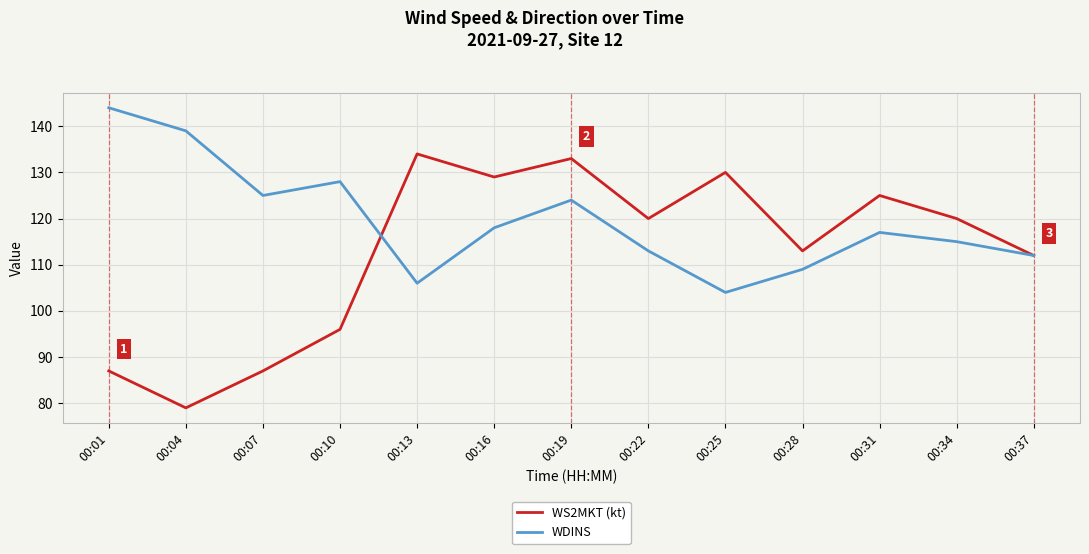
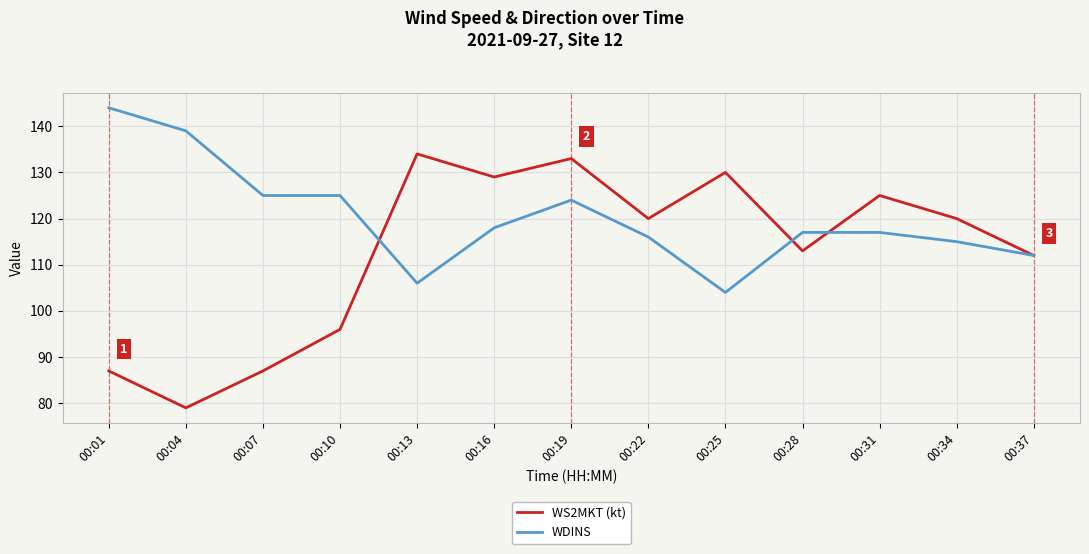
WDINS, 00:10: 128 -> 125
WDINS, 00:22: 113 -> 116
WDINS, 00:28: 109 -> 117
